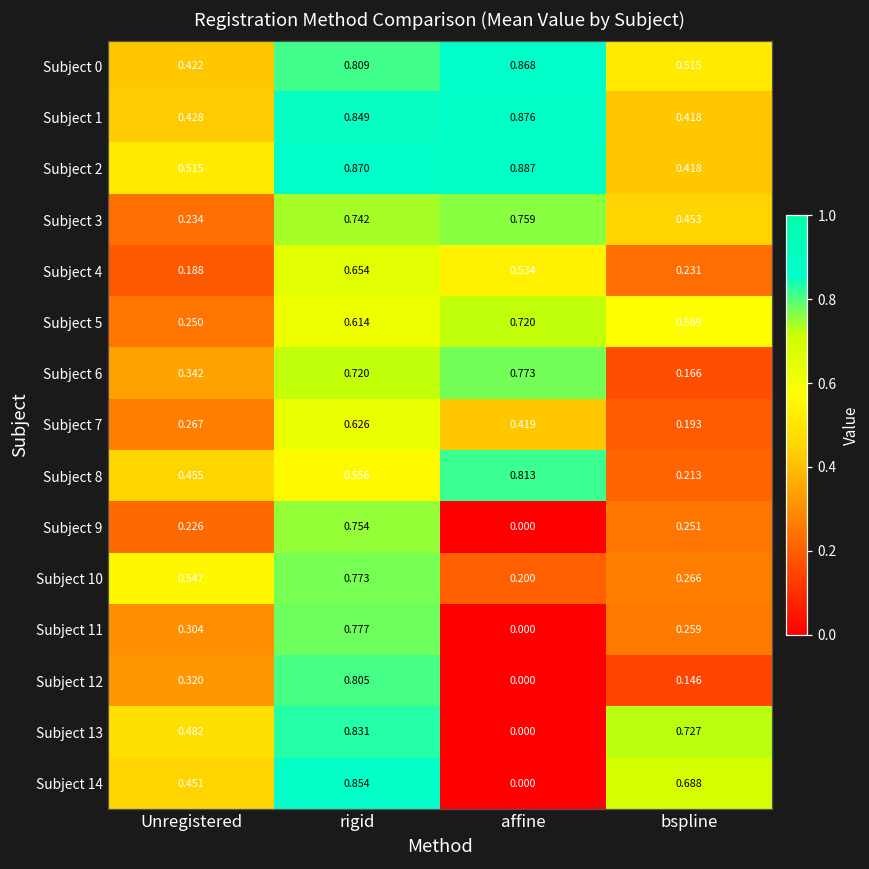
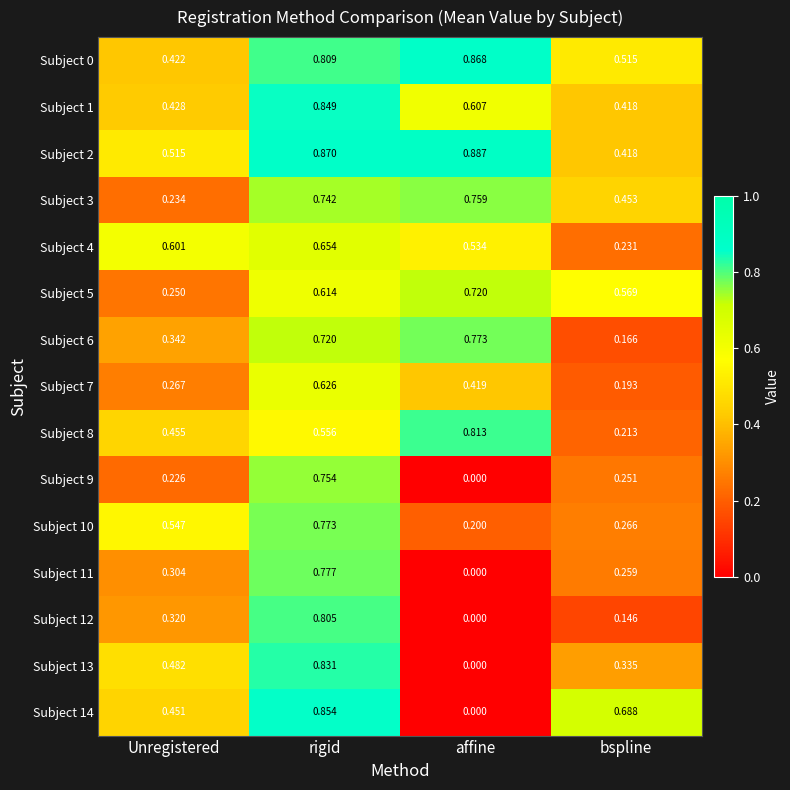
Subject 1, affine: 0.876 -> 0.607
Subject 4, Unregistered: 0.188 -> 0.601
Subject 13, bspline: 0.727 -> 0.335
